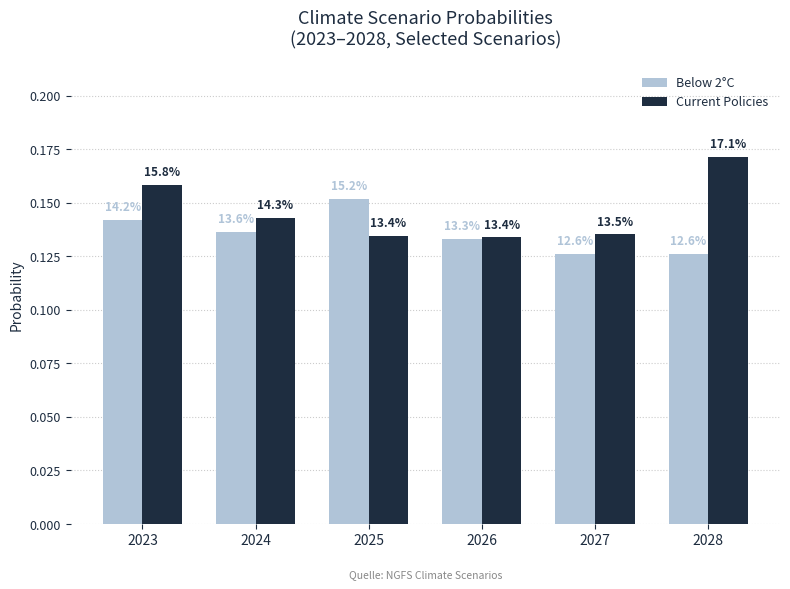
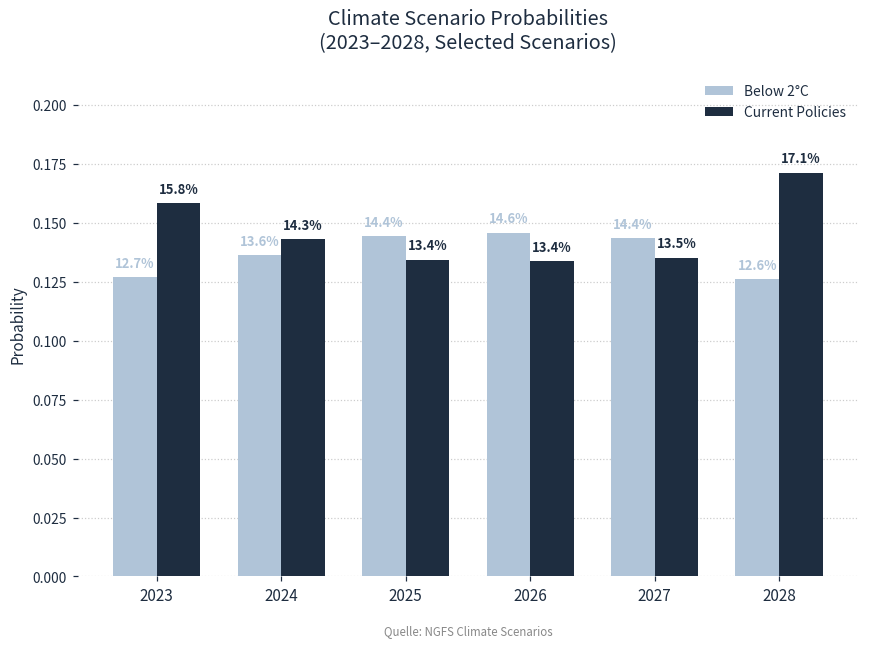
Below 2°C, 2023: 14.2% -> 12.7%
Below 2°C, 2025: 15.2% -> 14.4%
Below 2°C, 2026: 13.3% -> 14.6%
Below 2°C, 2027: 12.6% -> 14.4%
